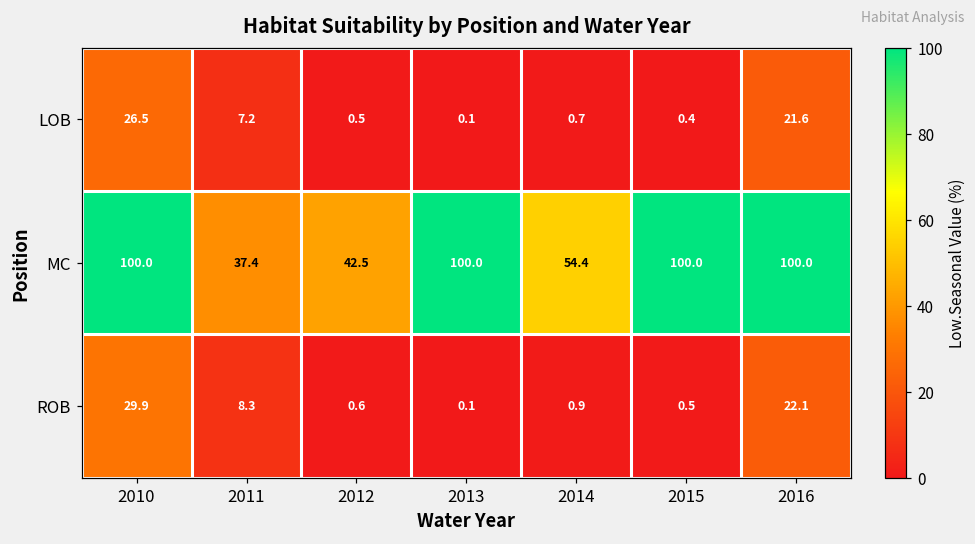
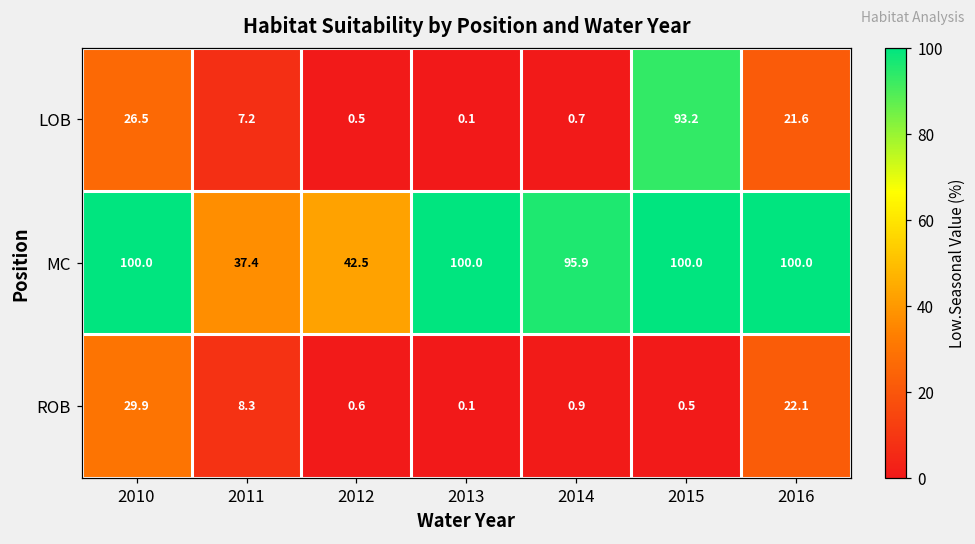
LOB, 2015: 0.4 -> 93.2
MC, 2014: 54.4 -> 95.9
